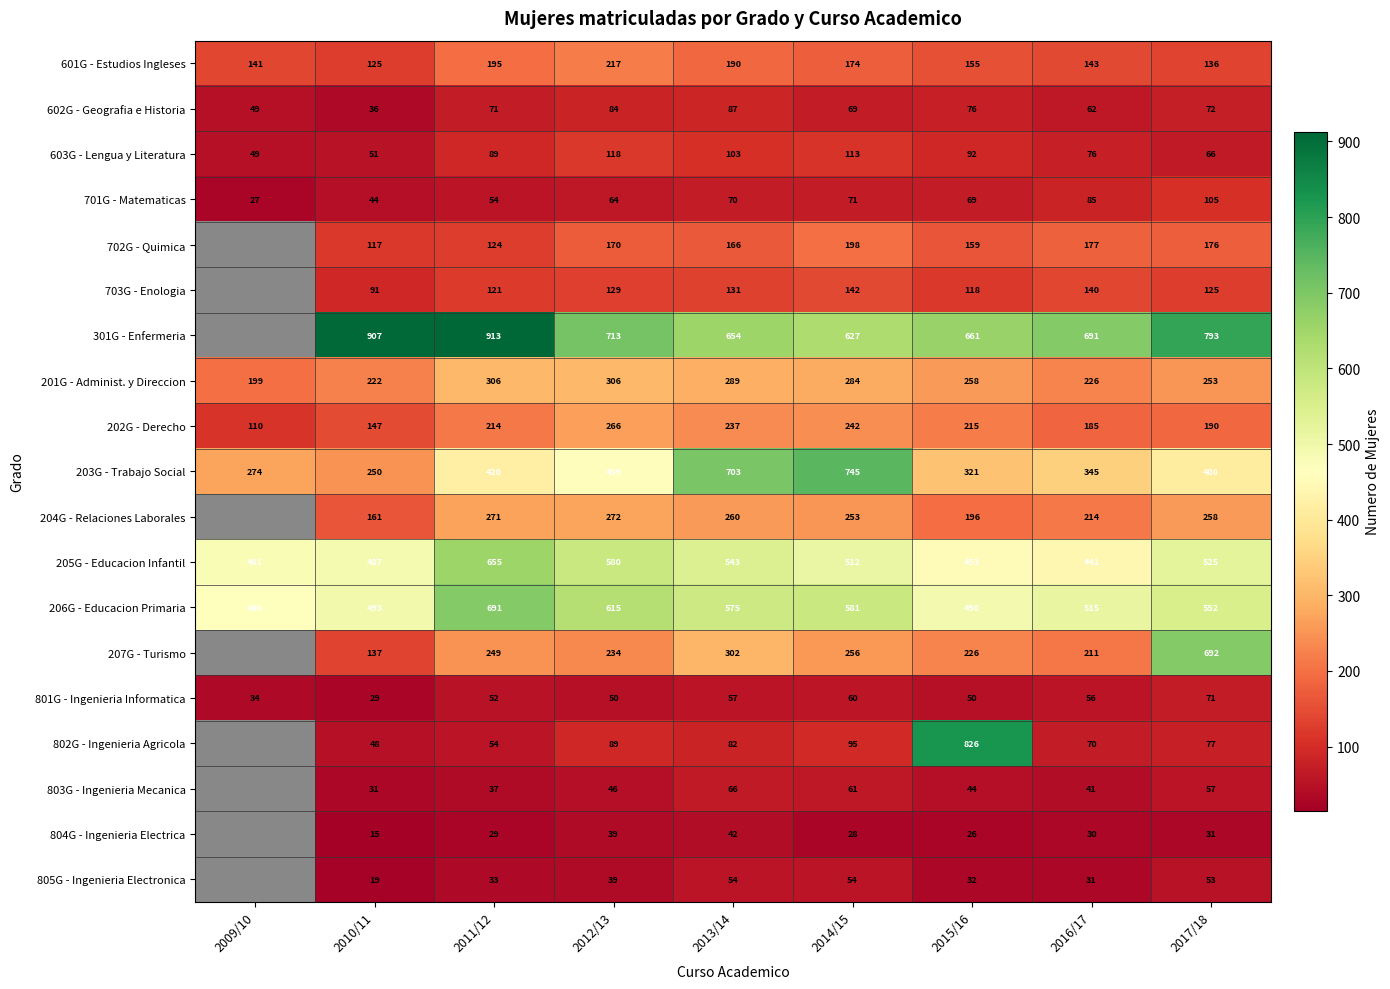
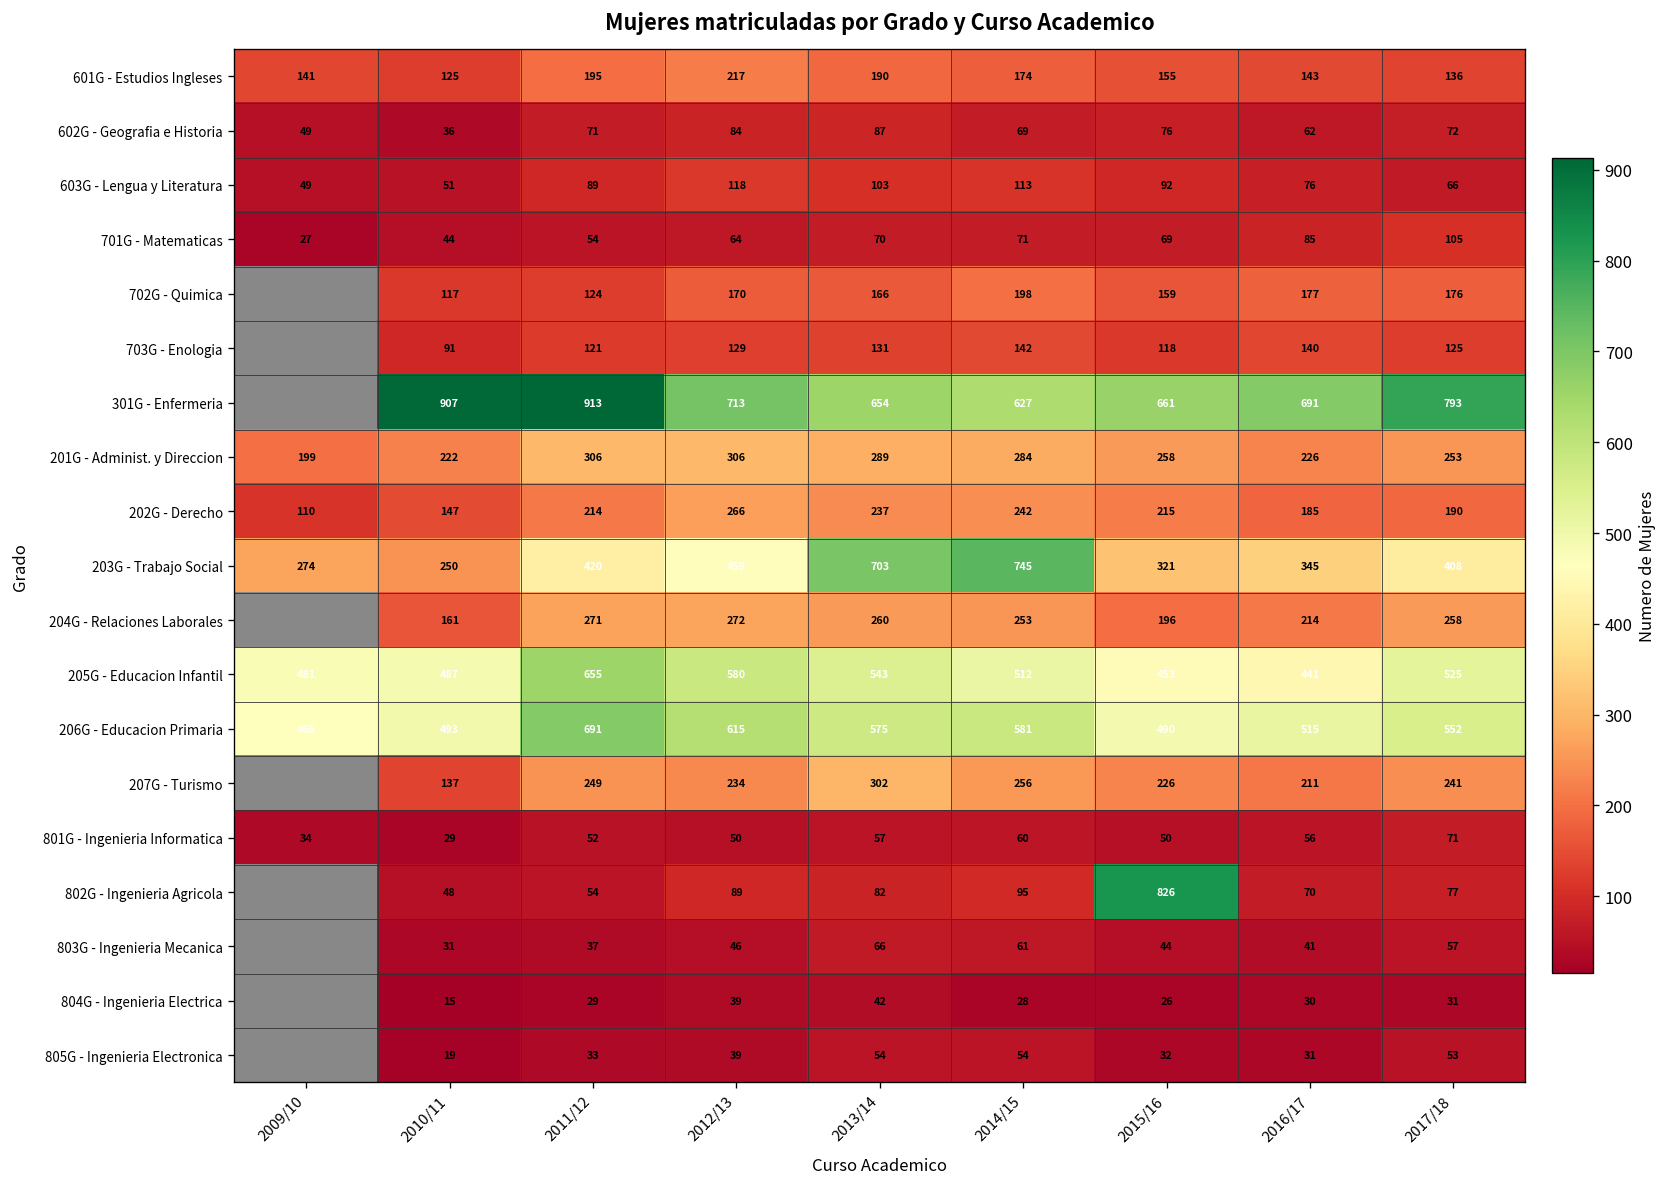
207G - Turismo, 2017/18: 692 -> 241
